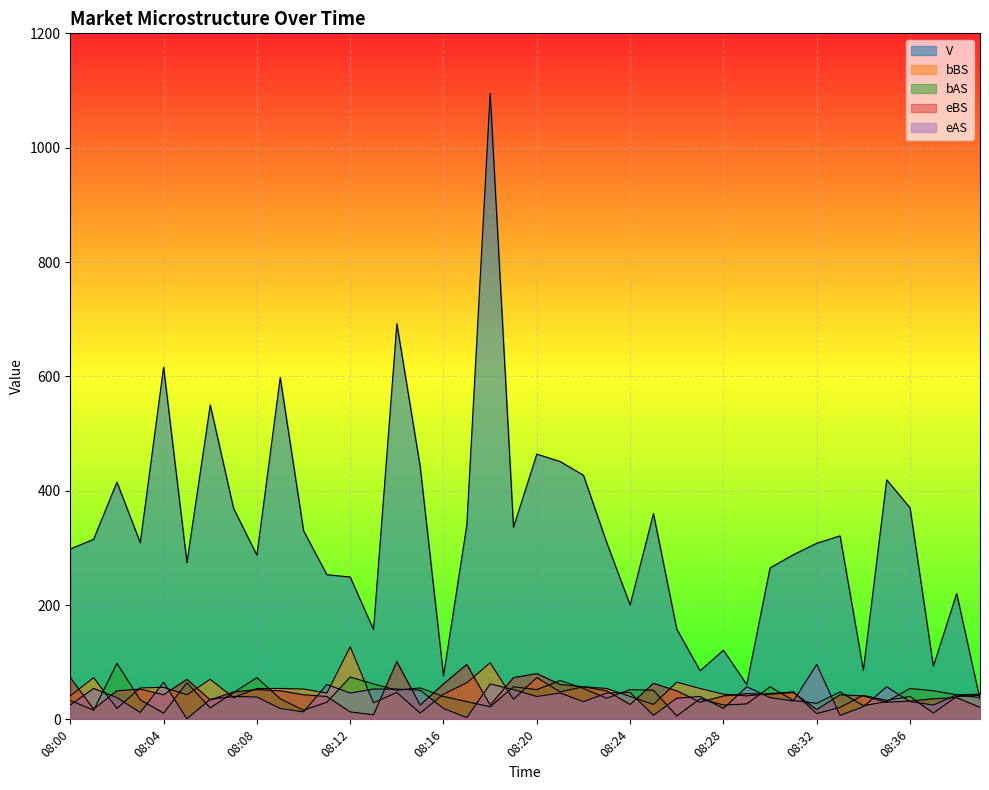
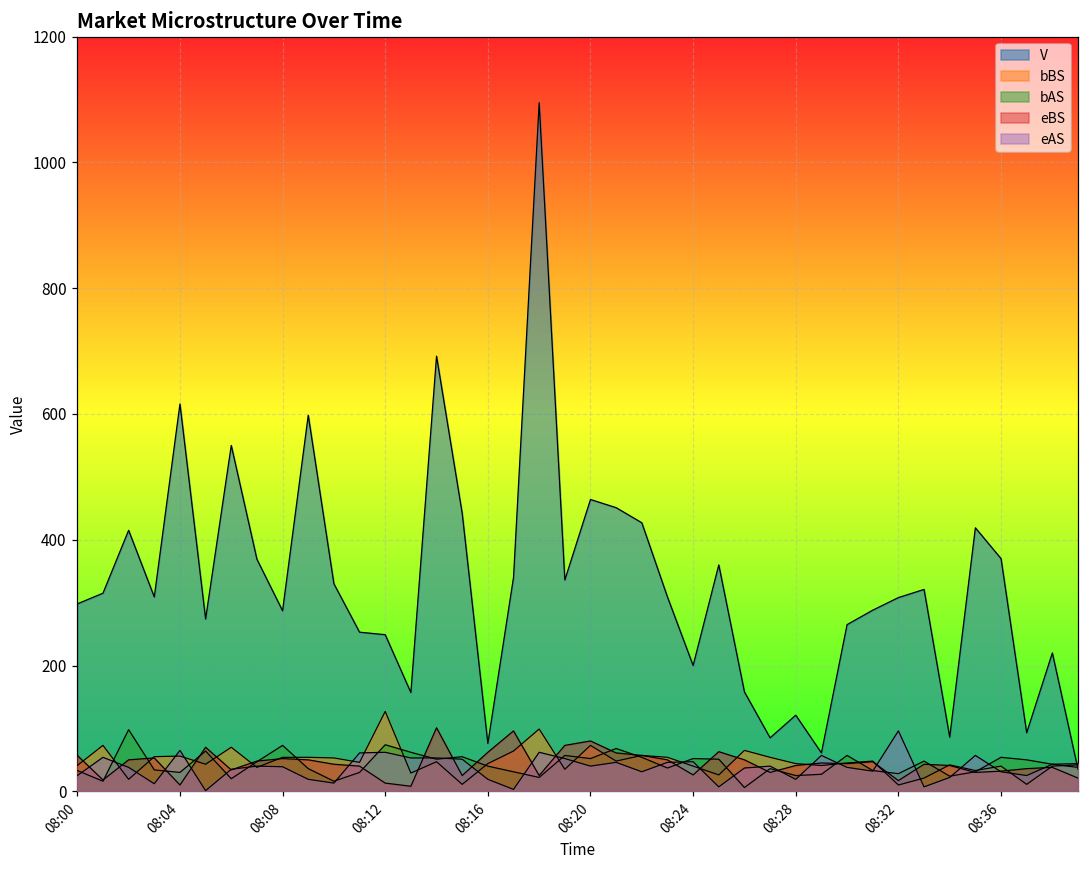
eBS, 08:00: 70 -> 60
bAS, 08:04: 10 -> 30
eBS, 08:04: 40 -> 10
eAS, 08:12: 50 -> 60
